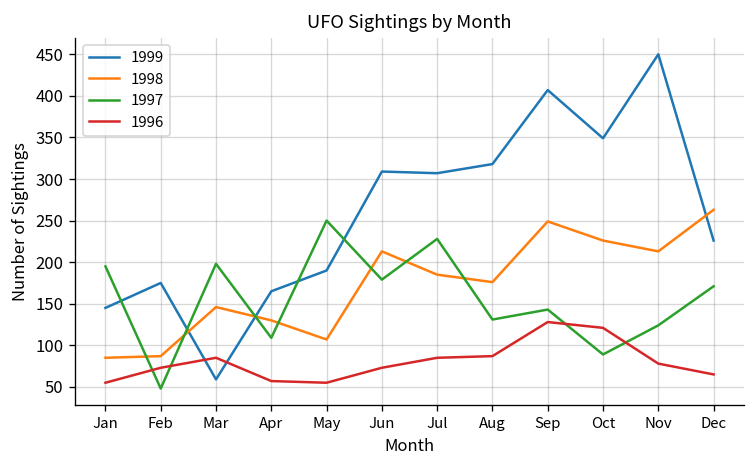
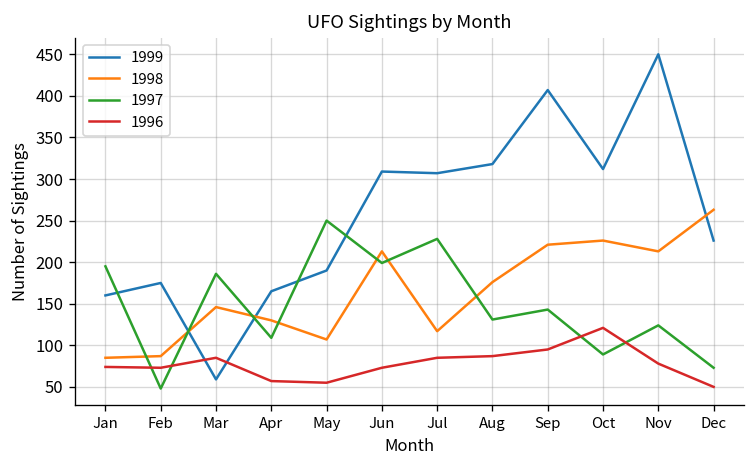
1999, Jan: 150 -> 160
1996, Jan: 60 -> 70
1997, Mar: 200 -> 190
1997, Jun: 180 -> 200
1998, Jul: 190 -> 120
1998, Sep: 250 -> 220
1996, Sep: 130 -> 100
1999, Oct: 350 -> 310
1997, Dec: 170 -> 70
1996, Dec: 70 -> 50
